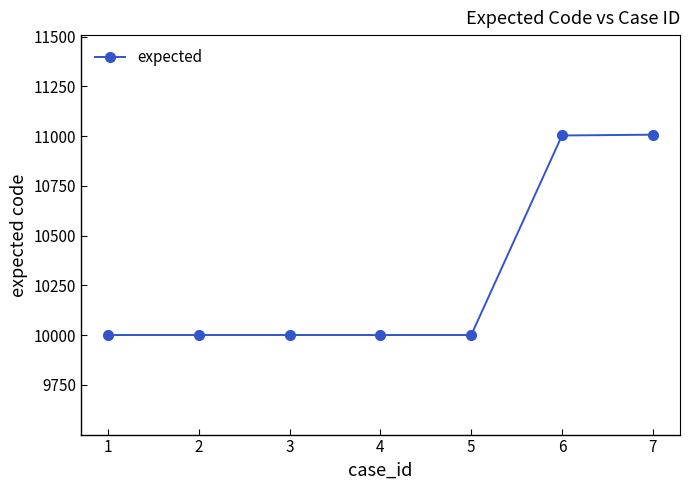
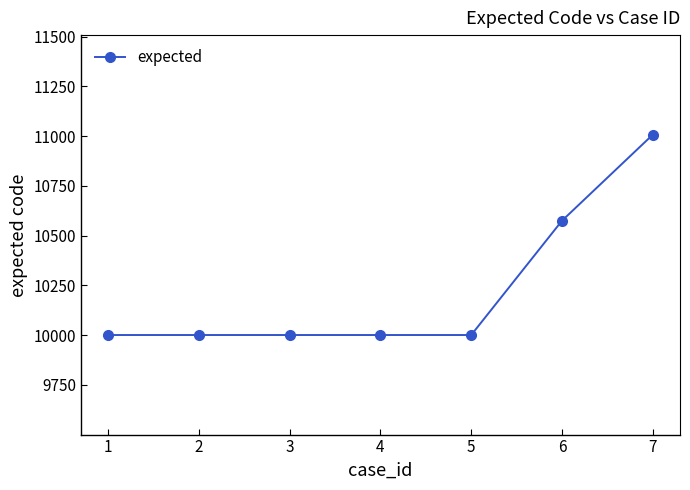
6: 11000 -> 10580
